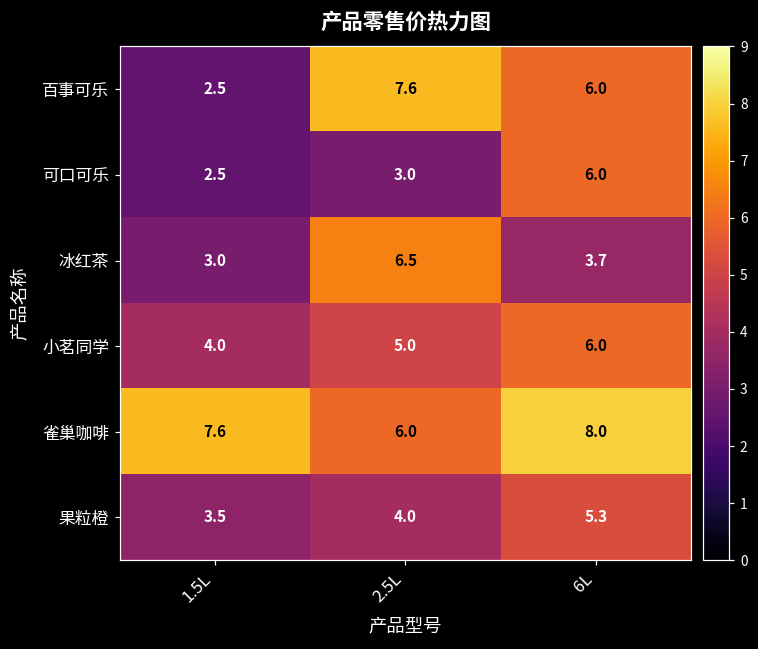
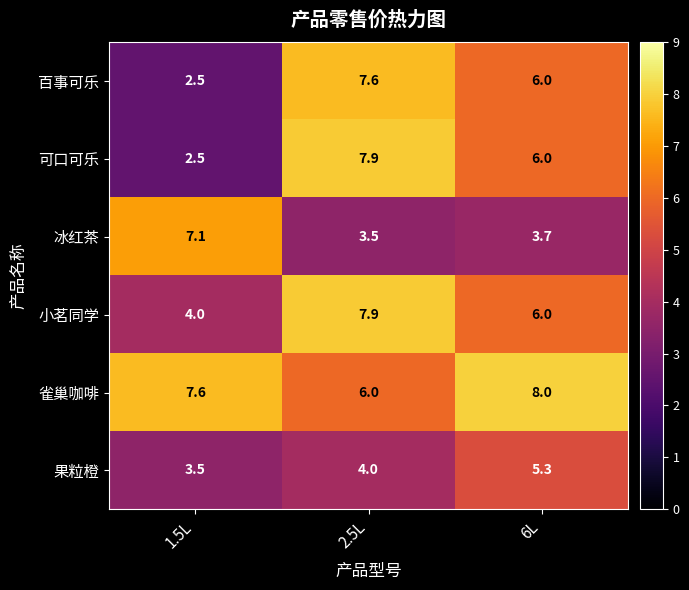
可口可乐, 2.5L: 3.0 -> 7.9
冰红茶, 1.5L: 3.0 -> 7.1
冰红茶, 2.5L: 6.5 -> 3.5
小茗同学, 2.5L: 5.0 -> 7.9
